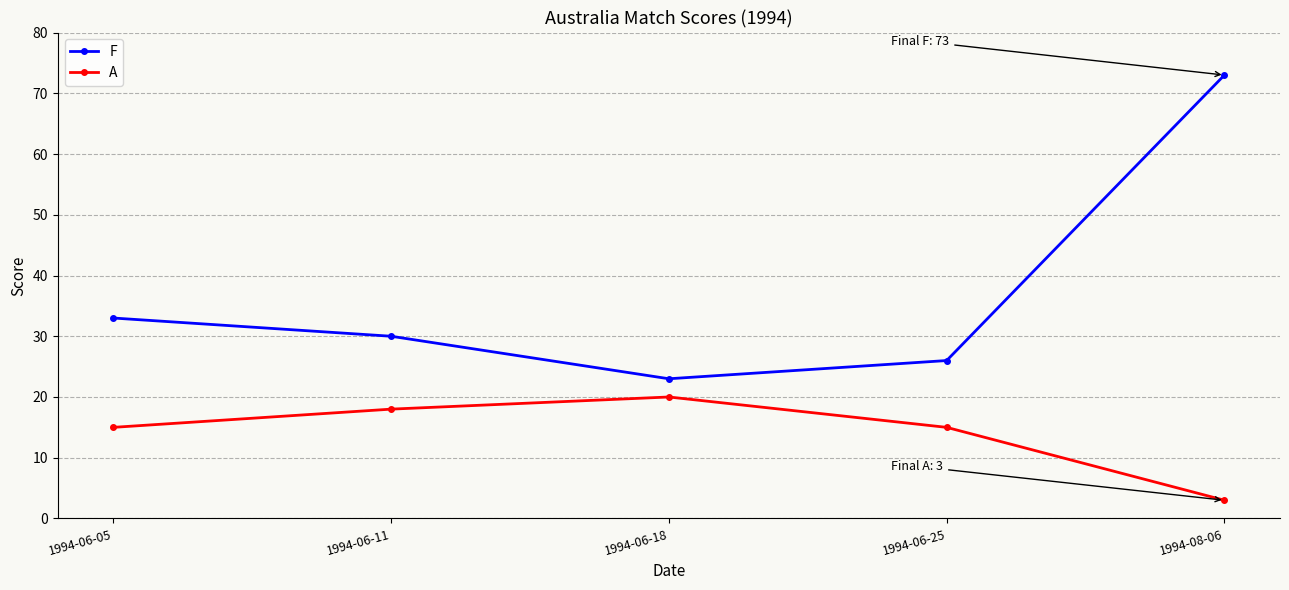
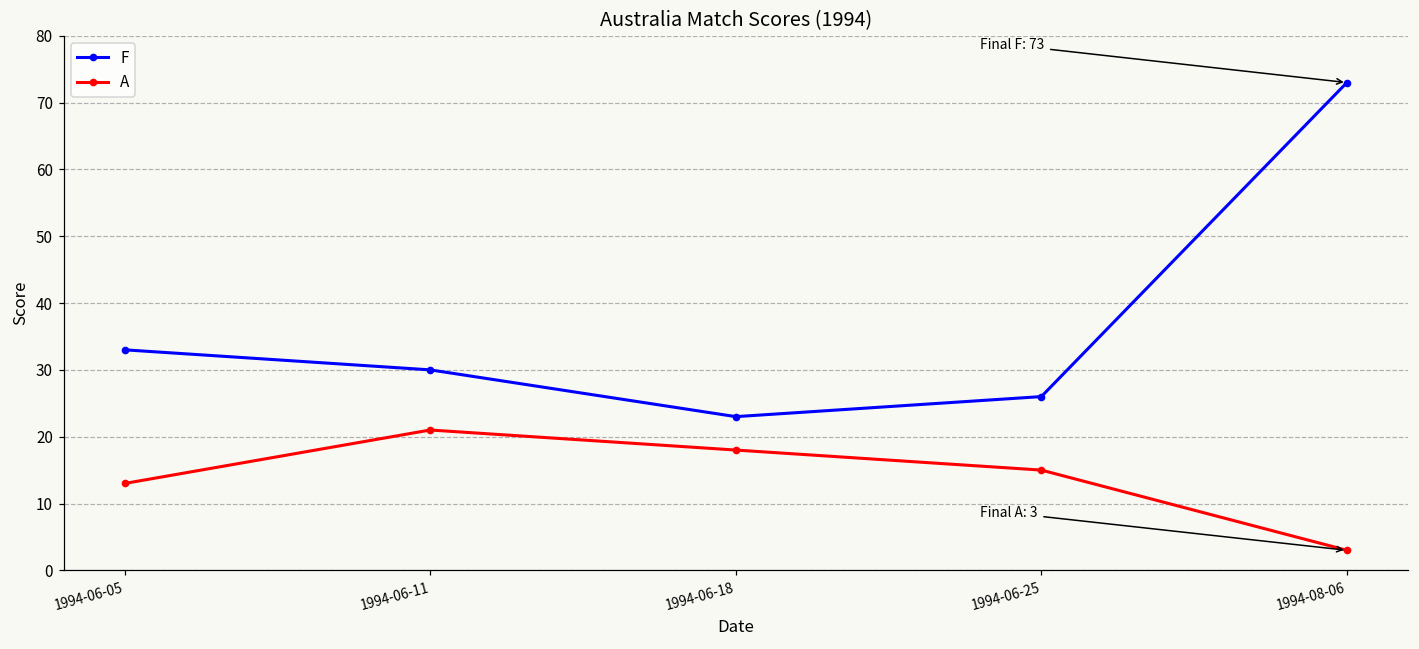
A, 1994-06-05: 15 -> 13
A, 1994-06-11: 18 -> 21
A, 1994-06-18: 20 -> 18
